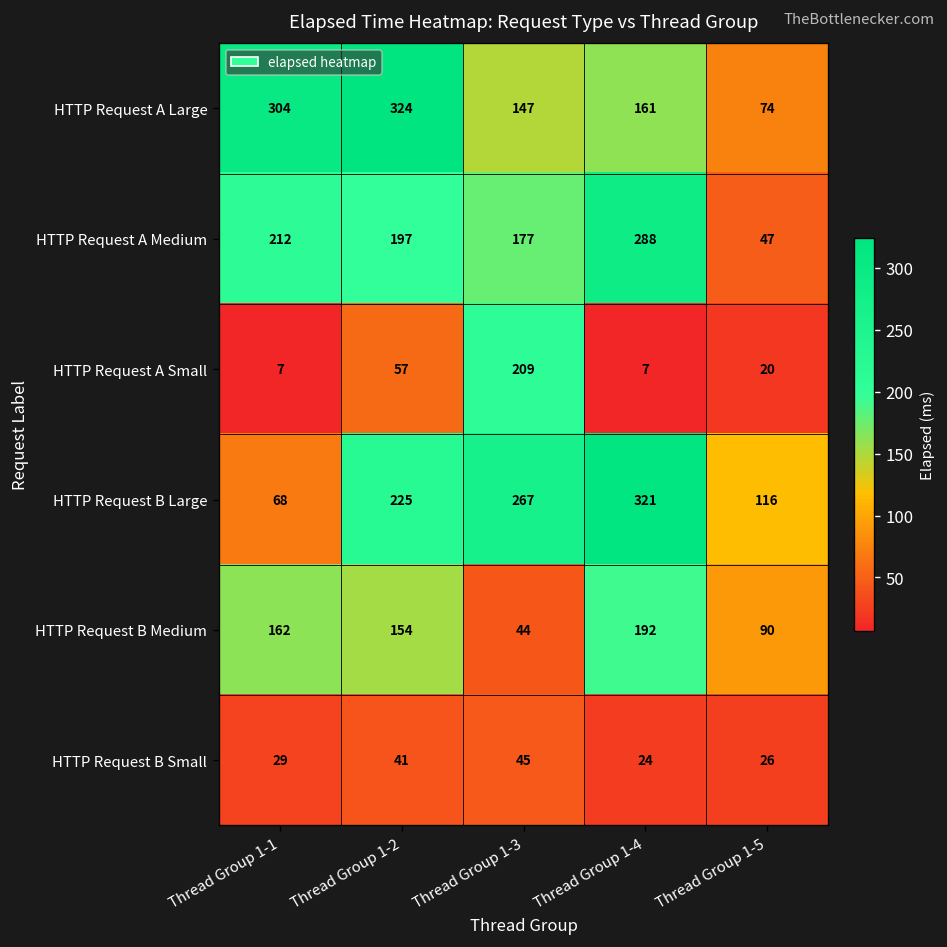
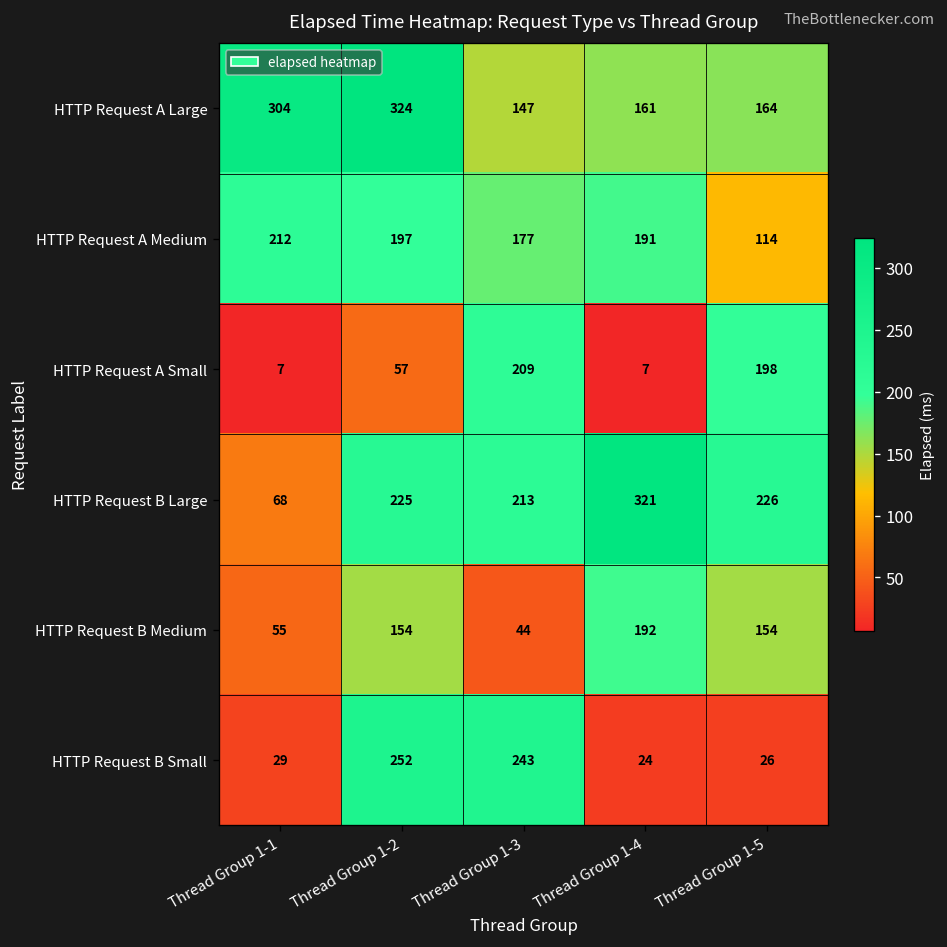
HTTP Request A Large, Thread Group 1-5: 74 -> 164
HTTP Request A Medium, Thread Group 1-4: 288 -> 191
HTTP Request A Medium, Thread Group 1-5: 47 -> 114
HTTP Request A Small, Thread Group 1-5: 20 -> 198
HTTP Request B Large, Thread Group 1-3: 267 -> 213
HTTP Request B Large, Thread Group 1-5: 116 -> 226
HTTP Request B Medium, Thread Group 1-1: 162 -> 55
HTTP Request B Medium, Thread Group 1-5: 90 -> 154
HTTP Request B Small, Thread Group 1-2: 41 -> 252
HTTP Request B Small, Thread Group 1-3: 45 -> 243
